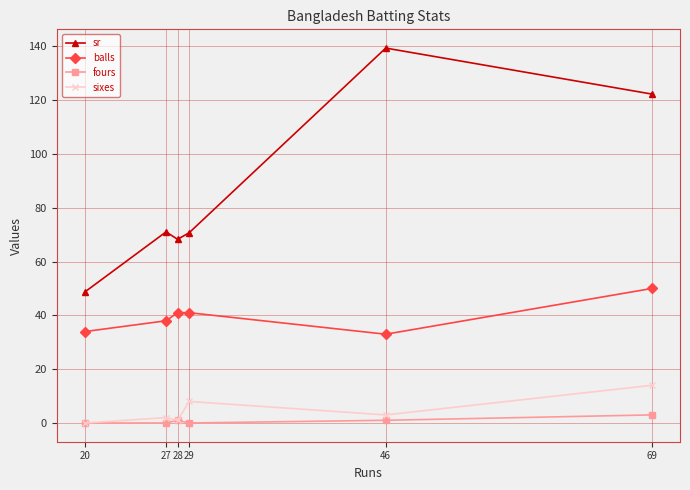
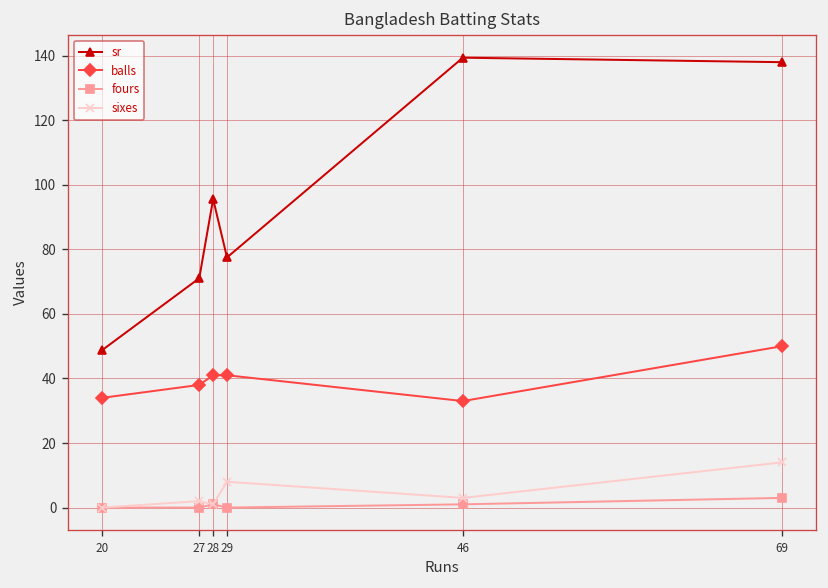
sr, 28: 68 -> 96
sr, 29: 71 -> 78
sr, 69: 122 -> 138
